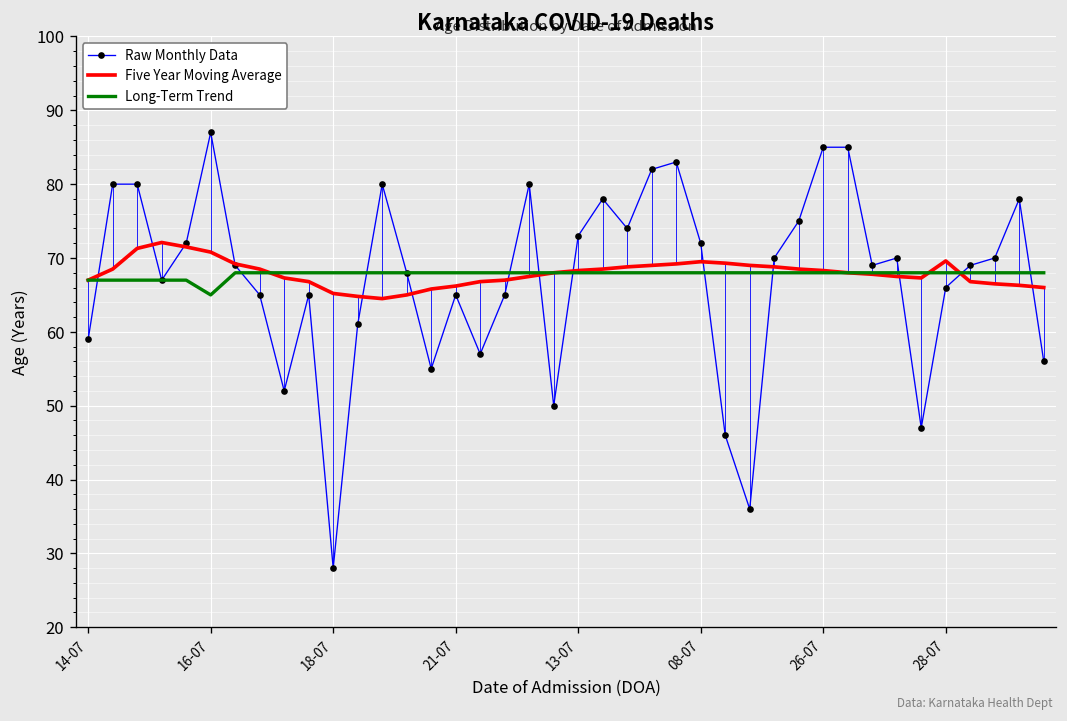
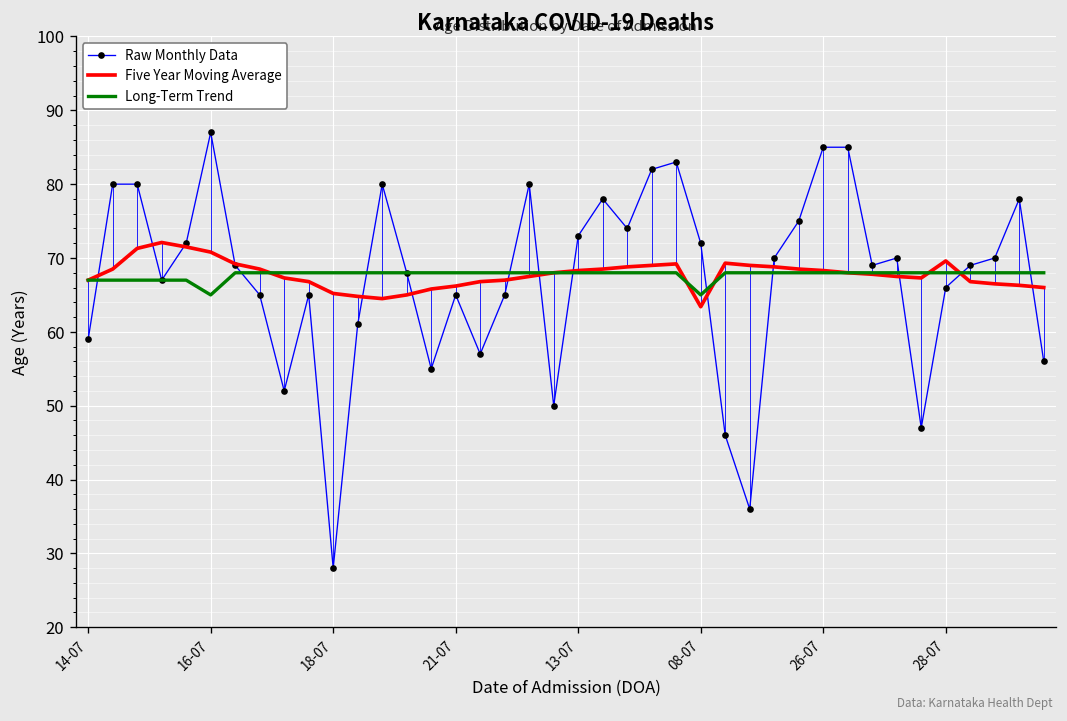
Five Year Moving Average, 08-07: 70 -> 63
Long-Term Trend, 08-07: 68 -> 65
